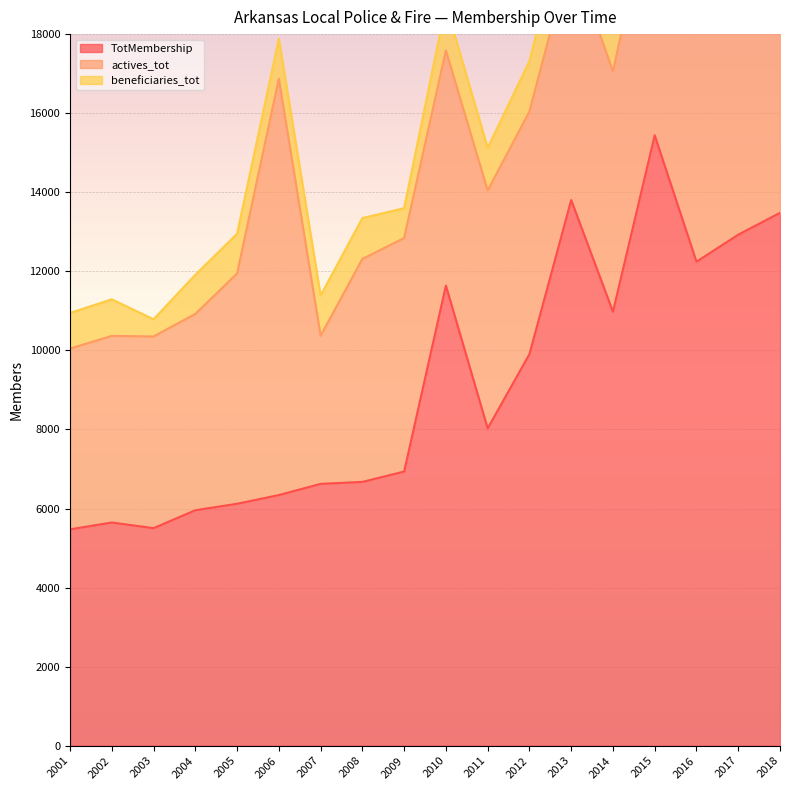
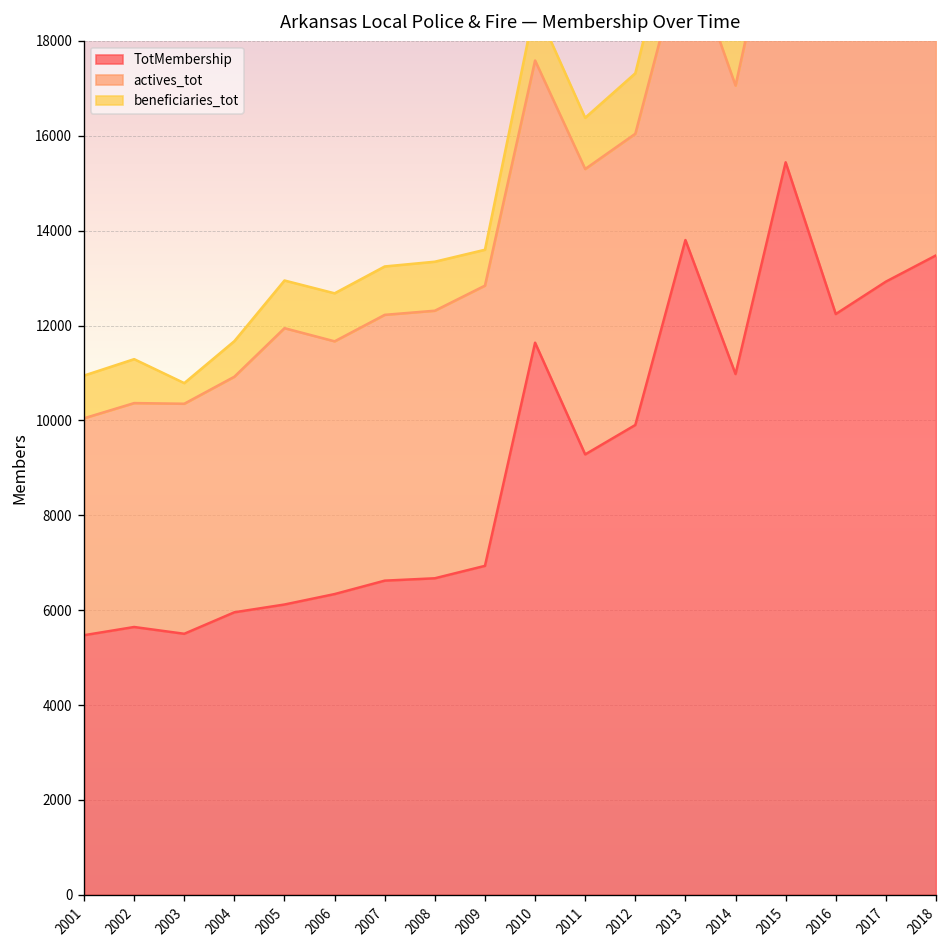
beneficiaries_tot, 2004: 1000 -> 800
actives_tot, 2006: 10500 -> 5300
actives_tot, 2007: 3700 -> 5600
TotMembership, 2011: 8000 -> 9300
